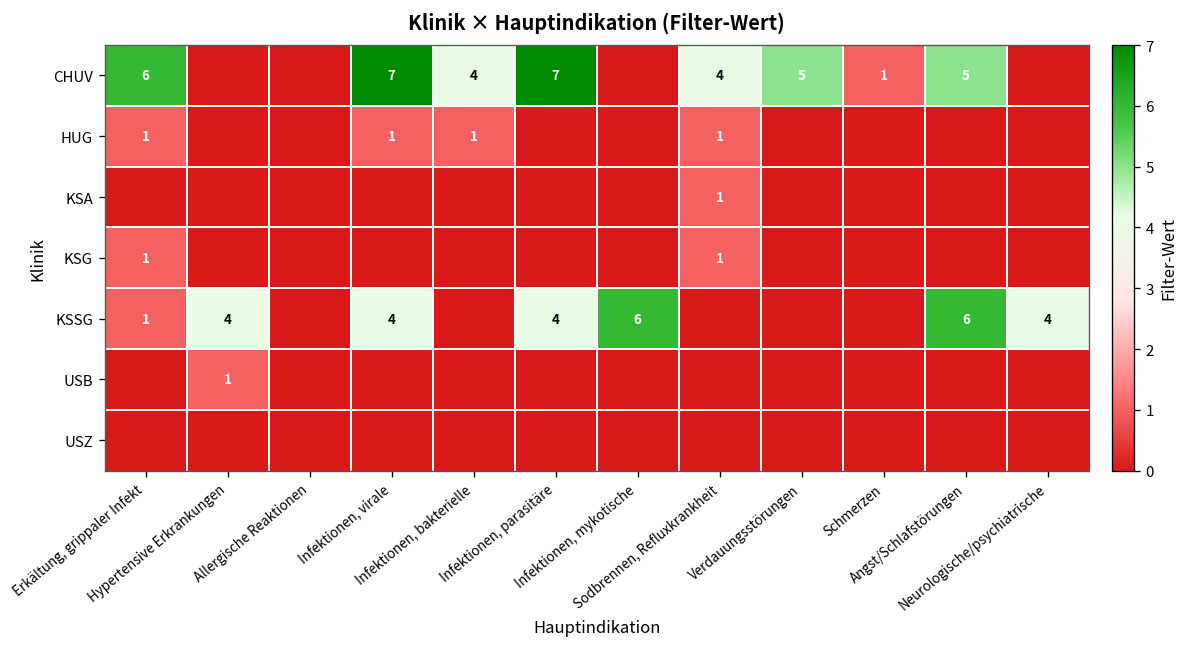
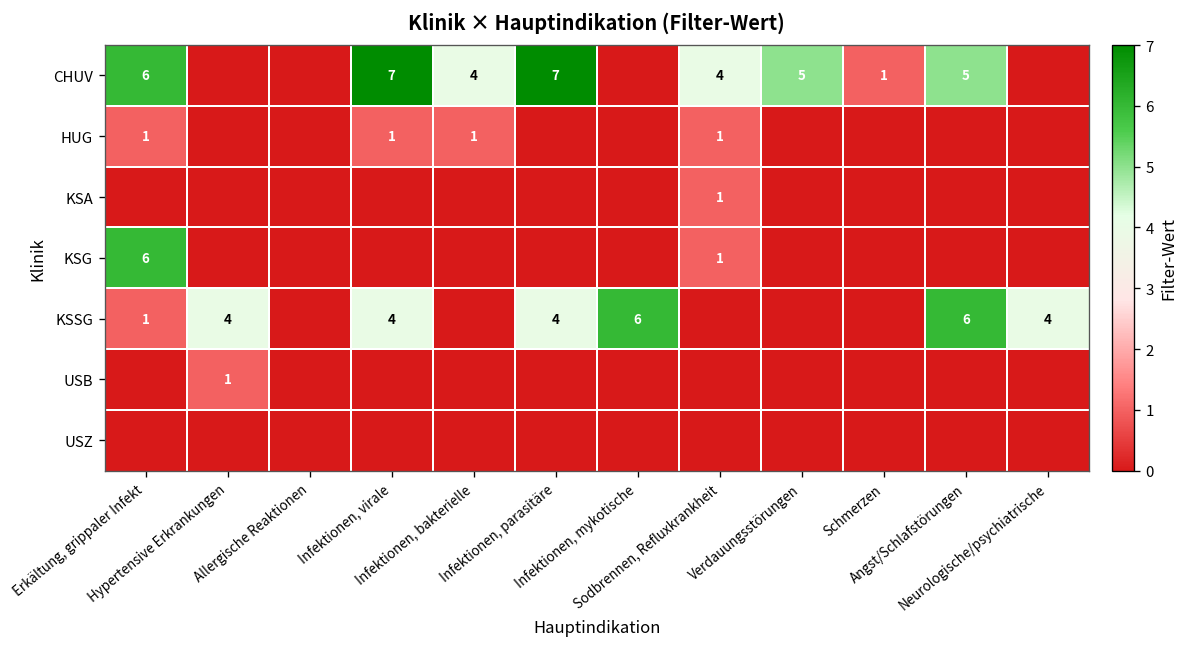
KSG, Erkältung, grippaler Infekt: 1 -> 6
